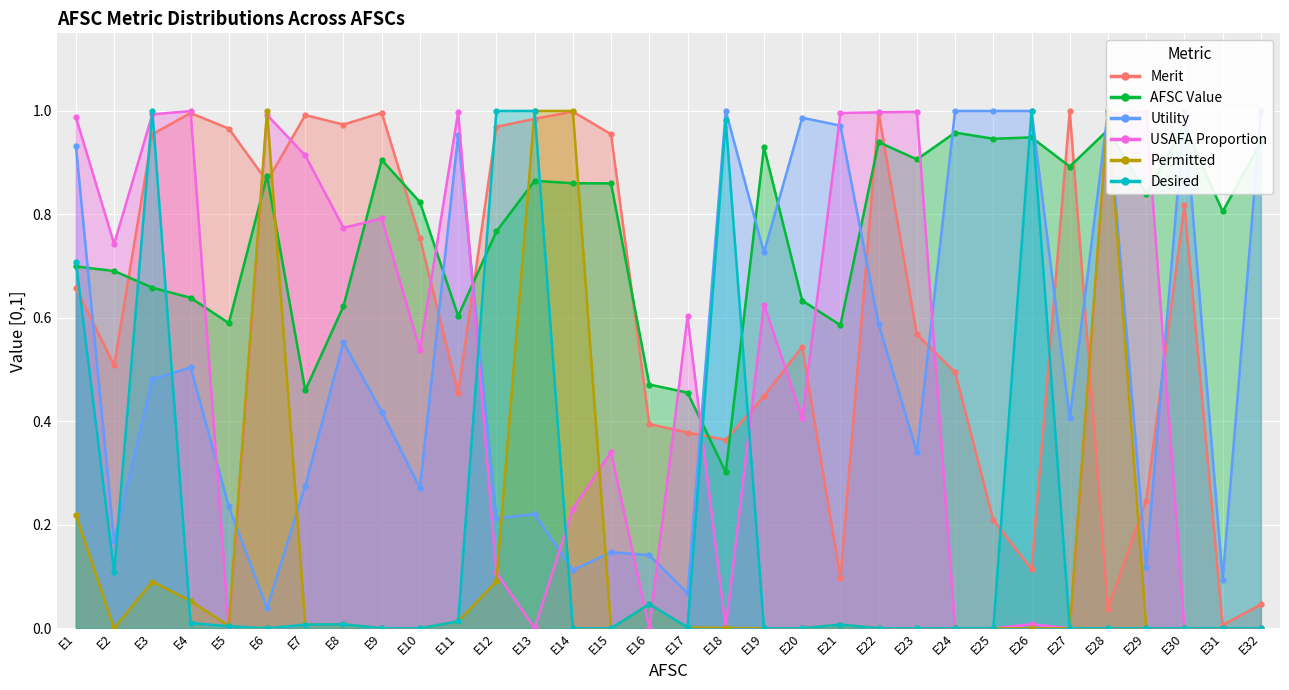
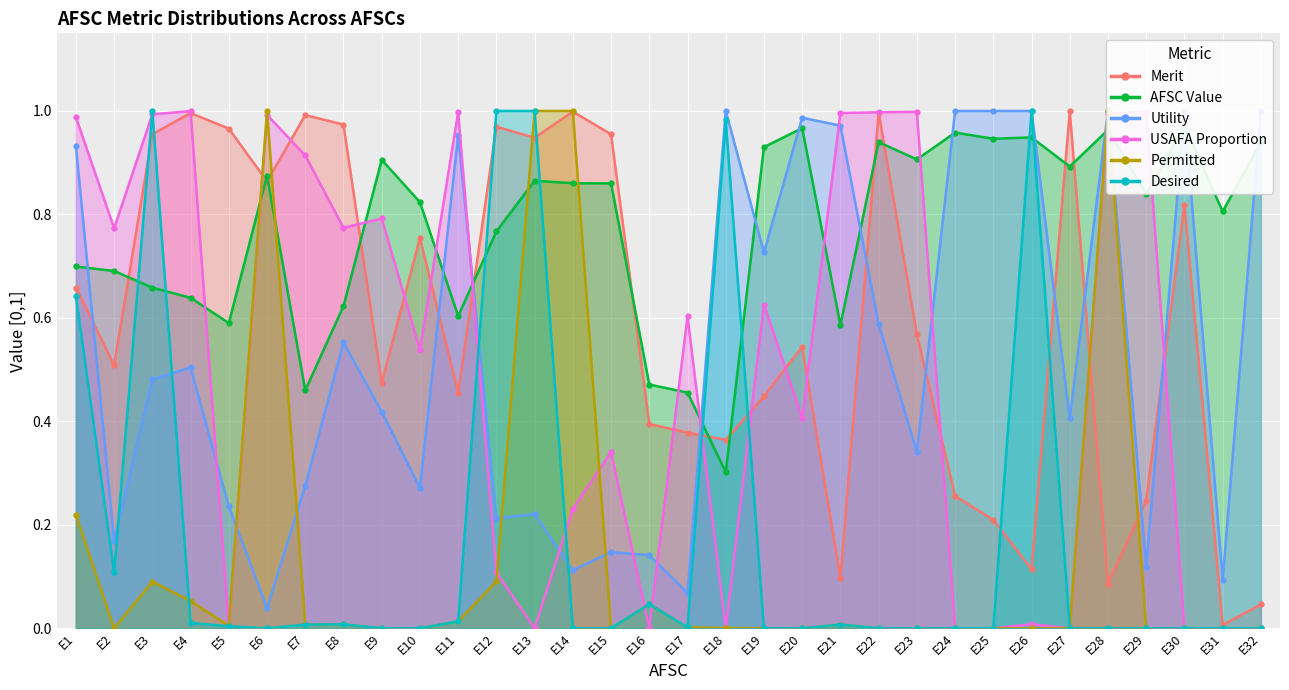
Desired, E1: 0.71 -> 0.64
USAFA Proportion, E2: 0.74 -> 0.77
Merit, E9: 1.00 -> 0.47
Merit, E13: 0.98 -> 0.95
AFSC Value, E20: 0.63 -> 0.97
Merit, E24: 0.49 -> 0.26
Merit, E28: 0.04 -> 0.09
